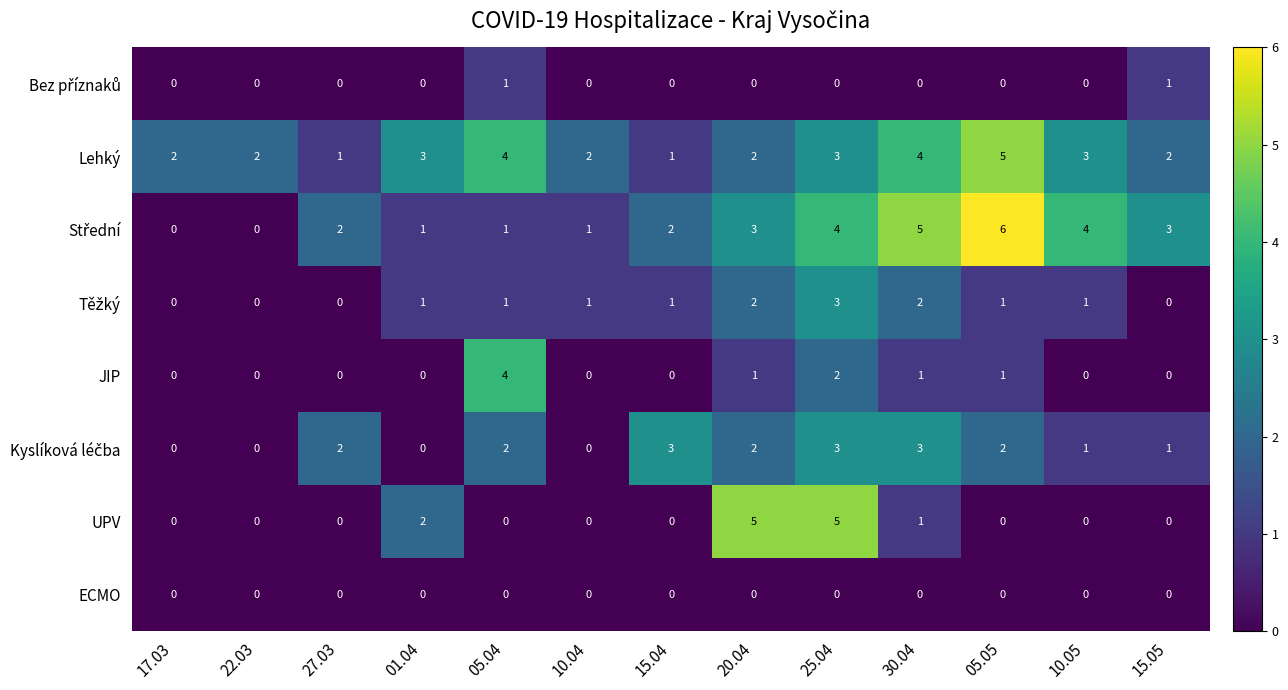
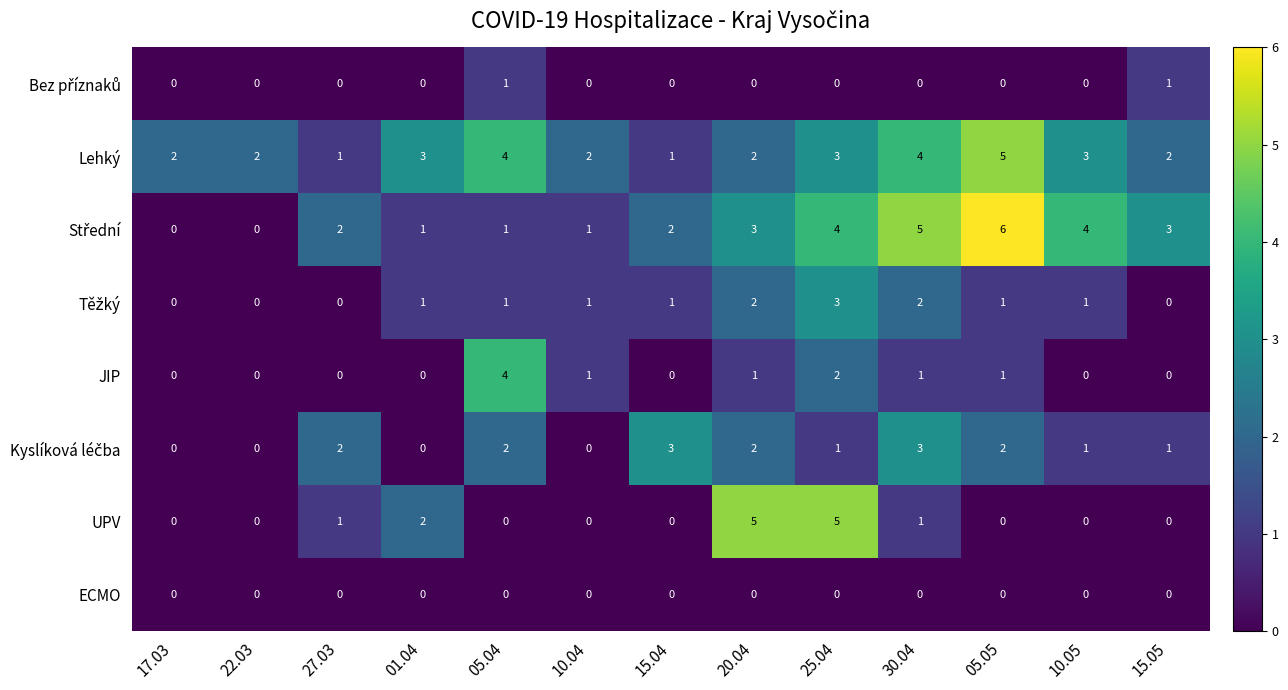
JIP, 10.04: 0 -> 1
Kyslíková léčba, 25.04: 3 -> 1
UPV, 27.03: 0 -> 1
